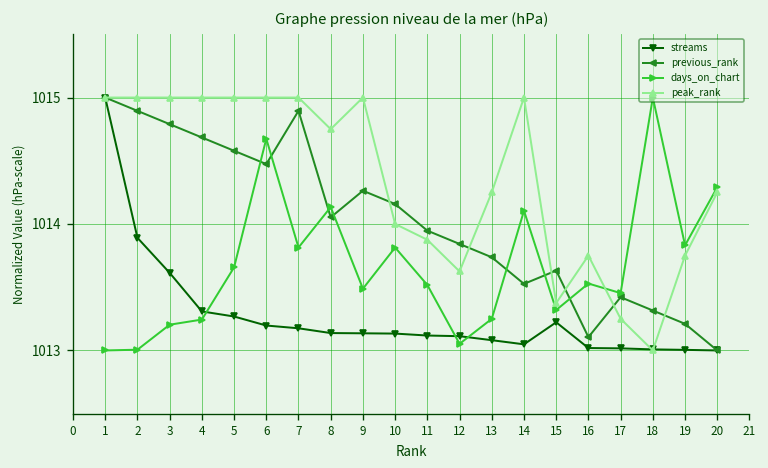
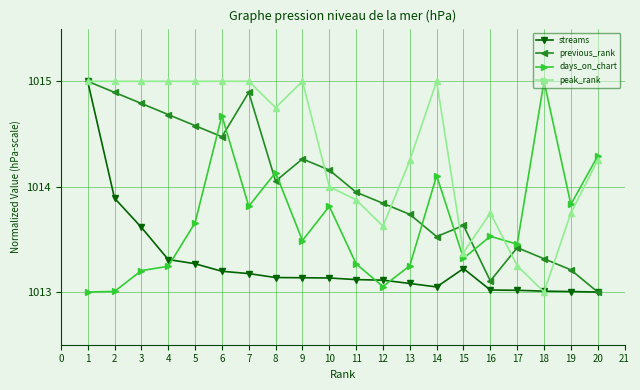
days_on_chart, 11: 1013.52 -> 1013.27
